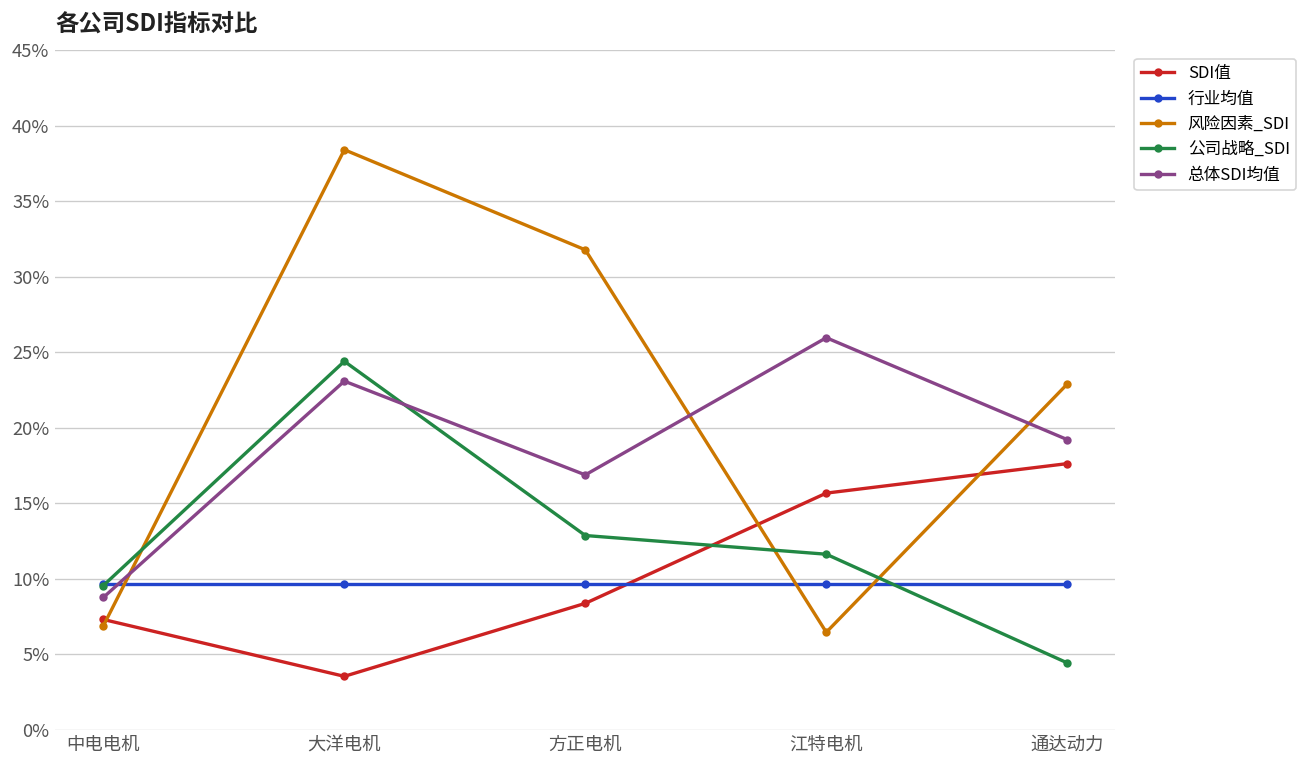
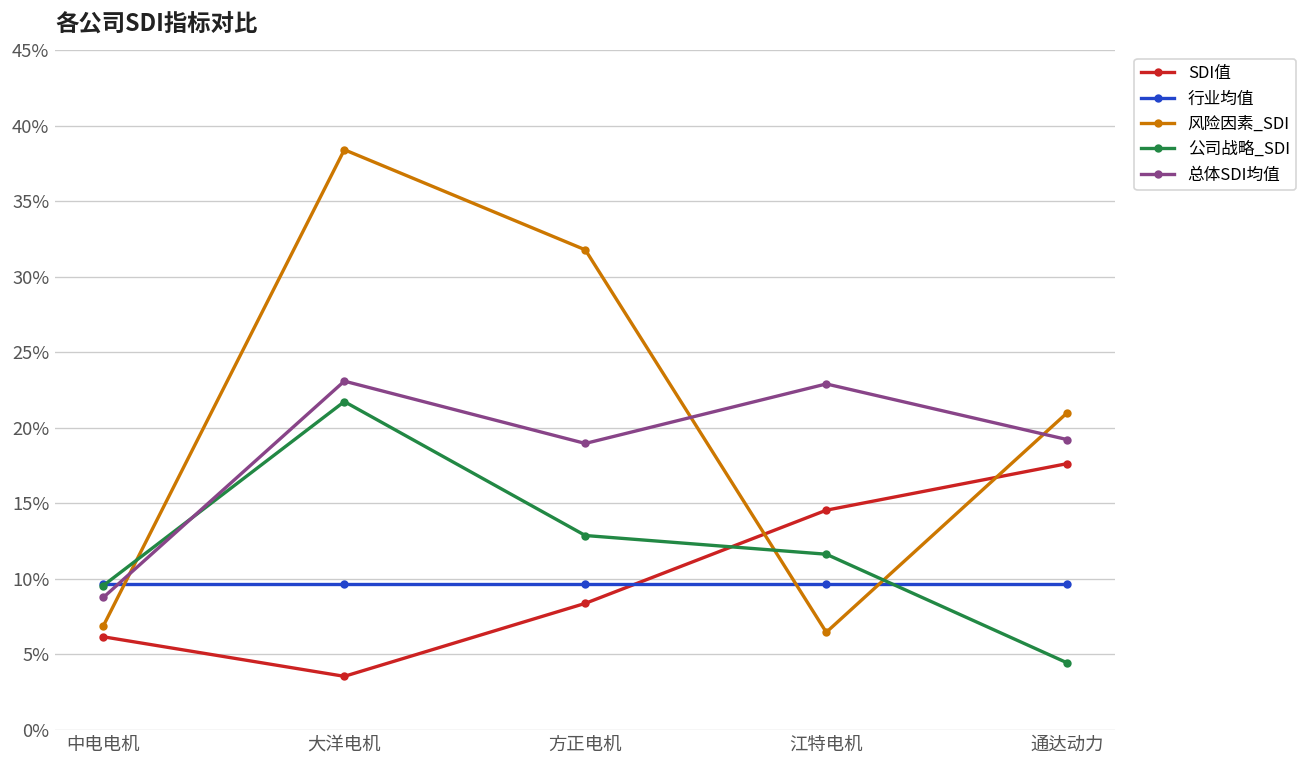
SDI值, 中电电机: 7.3% -> 6.2%
公司战略_SDI, 大洋电机: 24.4% -> 21.7%
总体SDI均值, 方正电机: 16.9% -> 19.0%
SDI值, 江特电机: 15.7% -> 14.5%
总体SDI均值, 江特电机: 26.0% -> 22.9%
风险因素_SDI, 通达动力: 22.9% -> 21.0%
